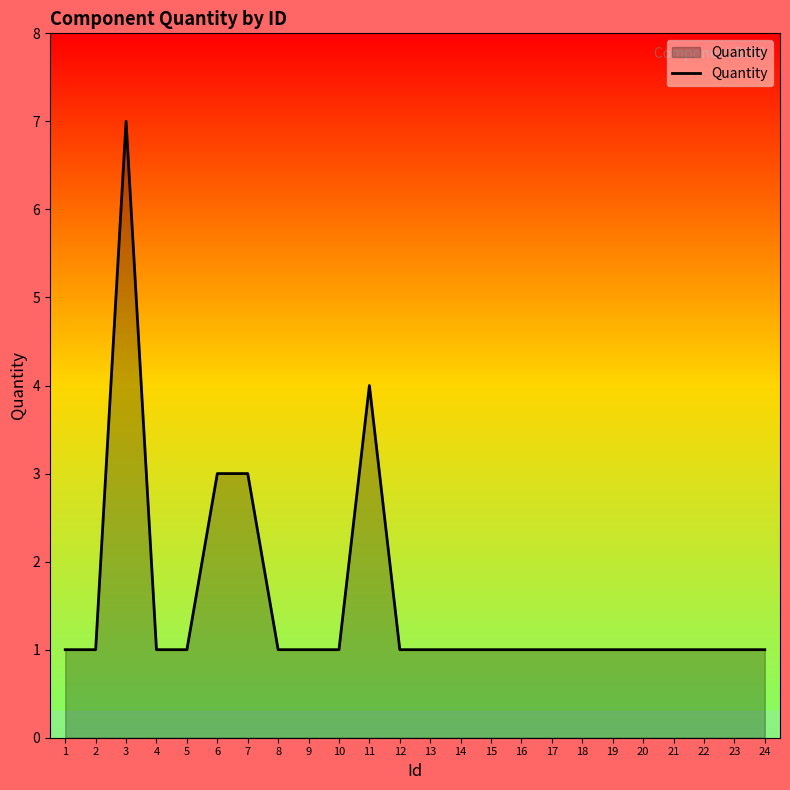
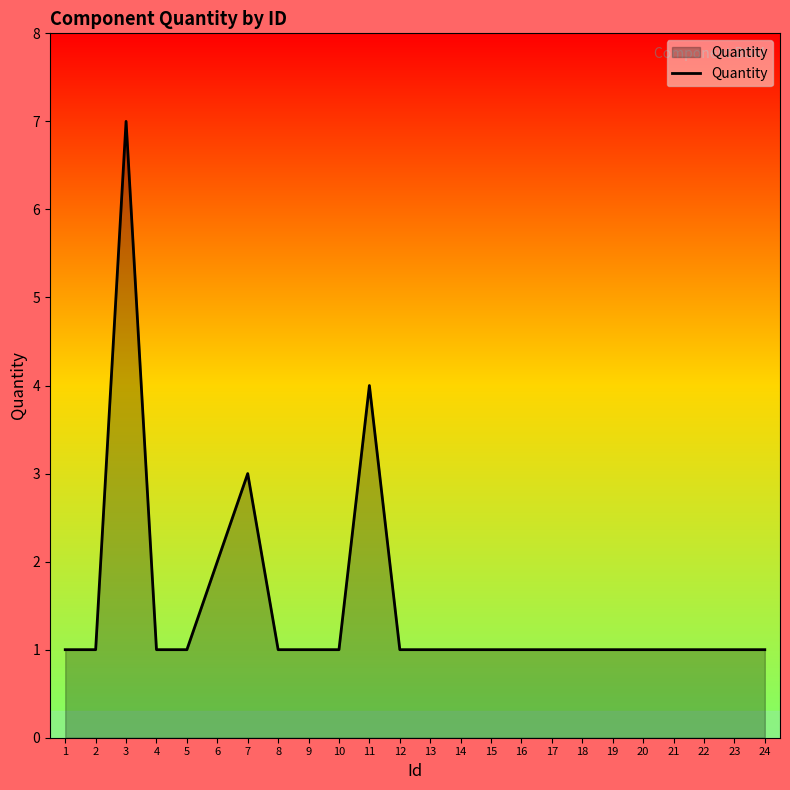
6: 3 -> 2
